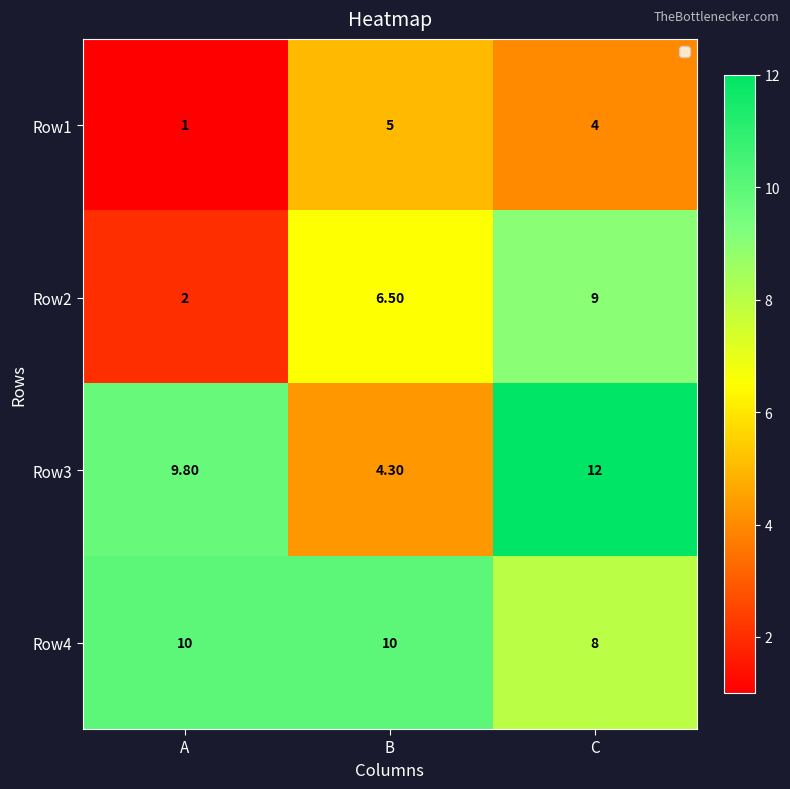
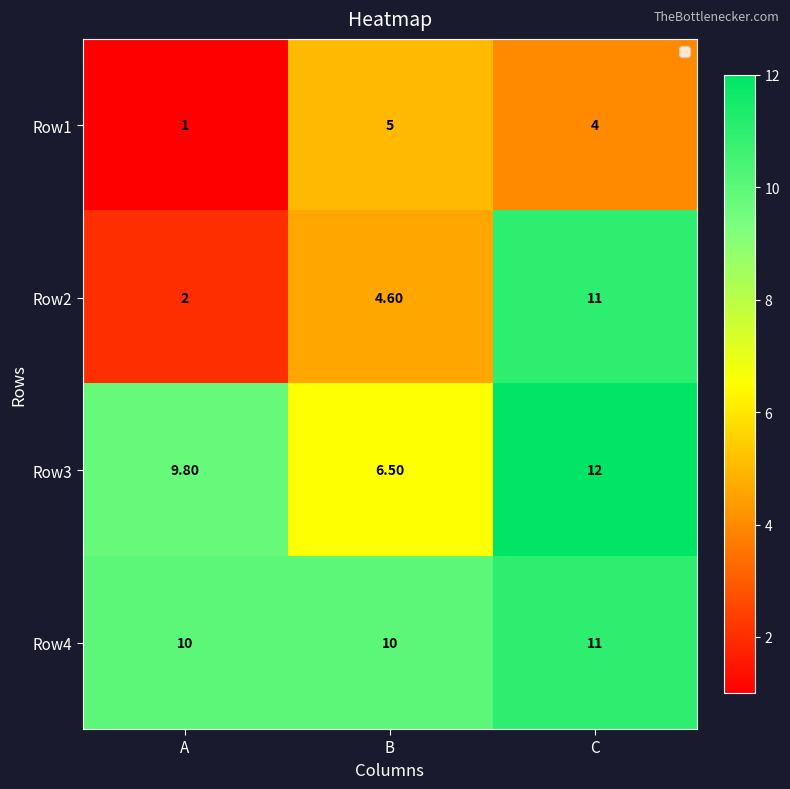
Row2, B: 6.50 -> 4.60
Row2, C: 9 -> 11
Row3, B: 4.30 -> 6.50
Row4, C: 8 -> 11
